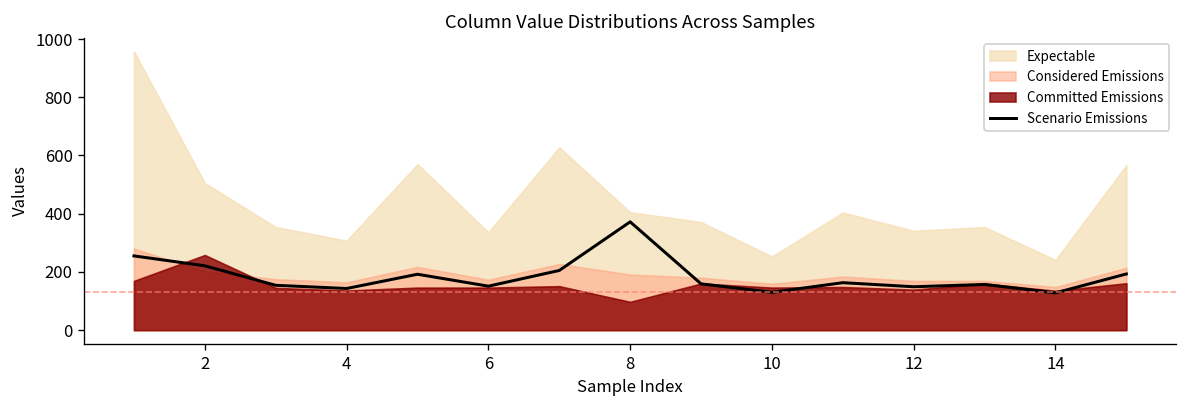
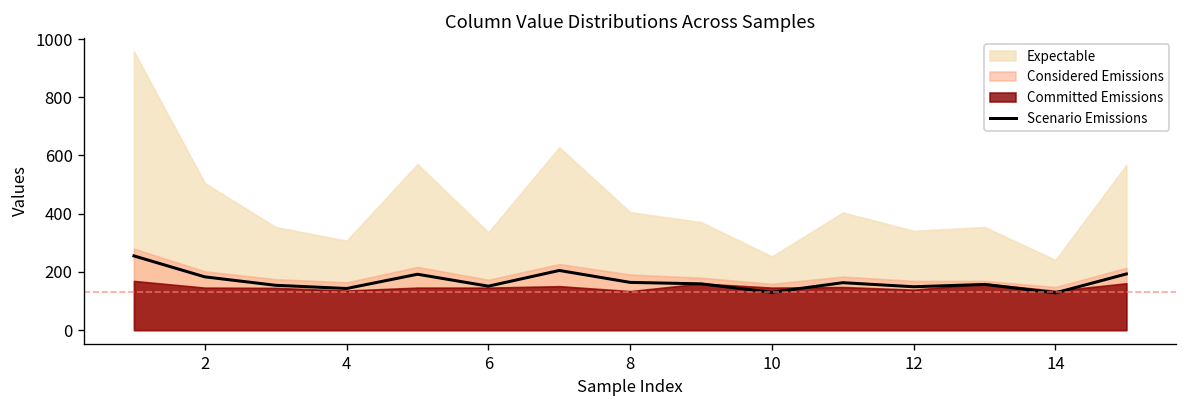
Scenario Emissions, 2: 220 -> 180
Committed Emissions, 2: 260 -> 150
Scenario Emissions, 8: 370 -> 160
Committed Emissions, 8: 100 -> 130
